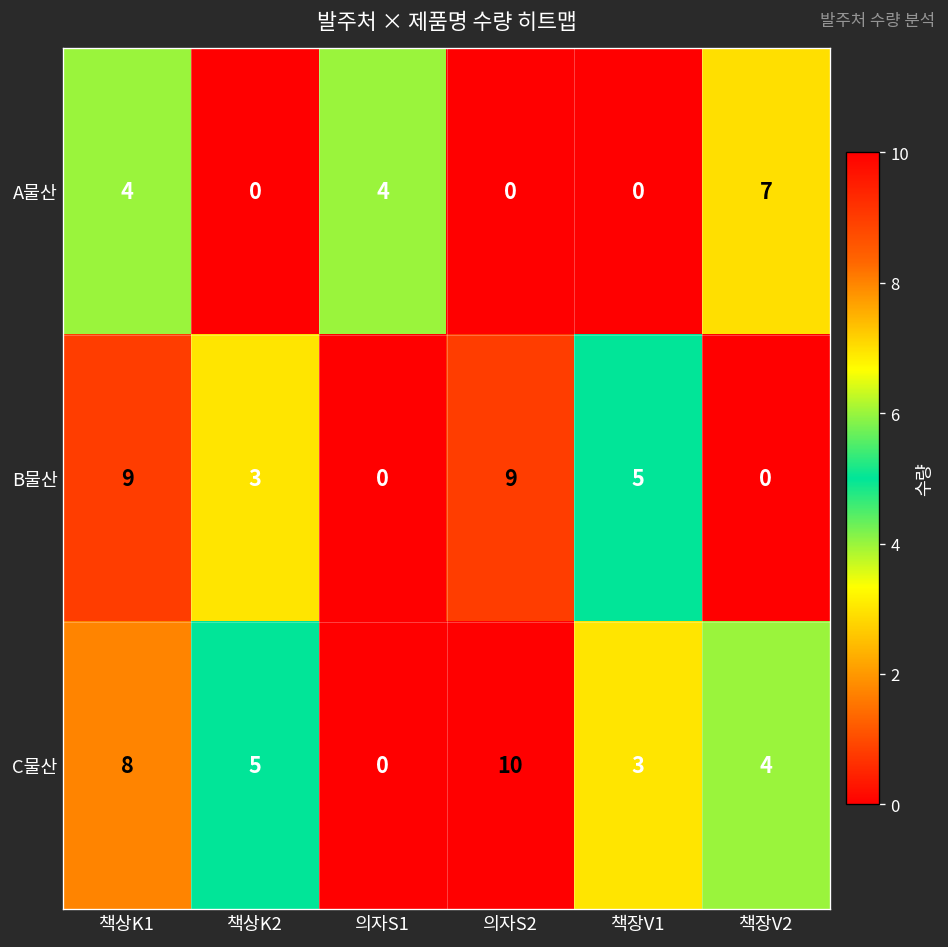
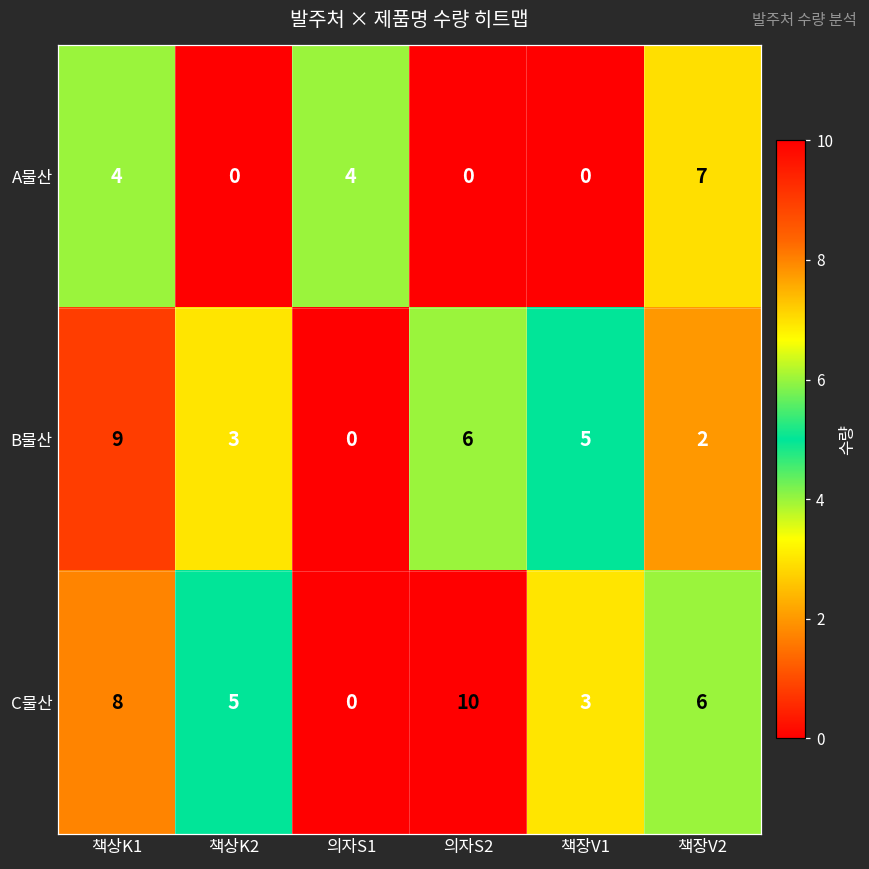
B물산, 의자S2: 9 -> 6
B물산, 책장V2: 0 -> 2
C물산, 책장V2: 4 -> 6
